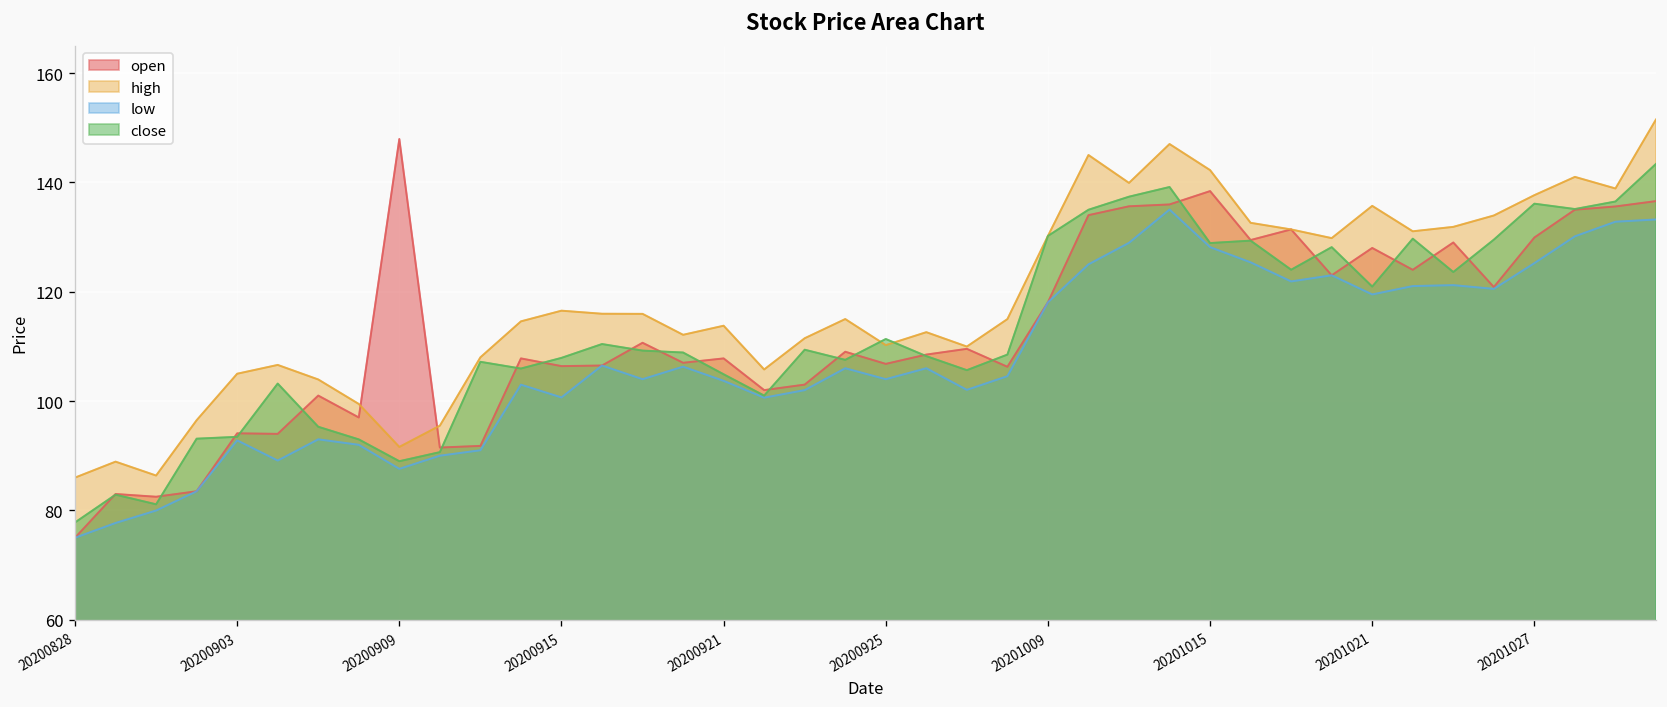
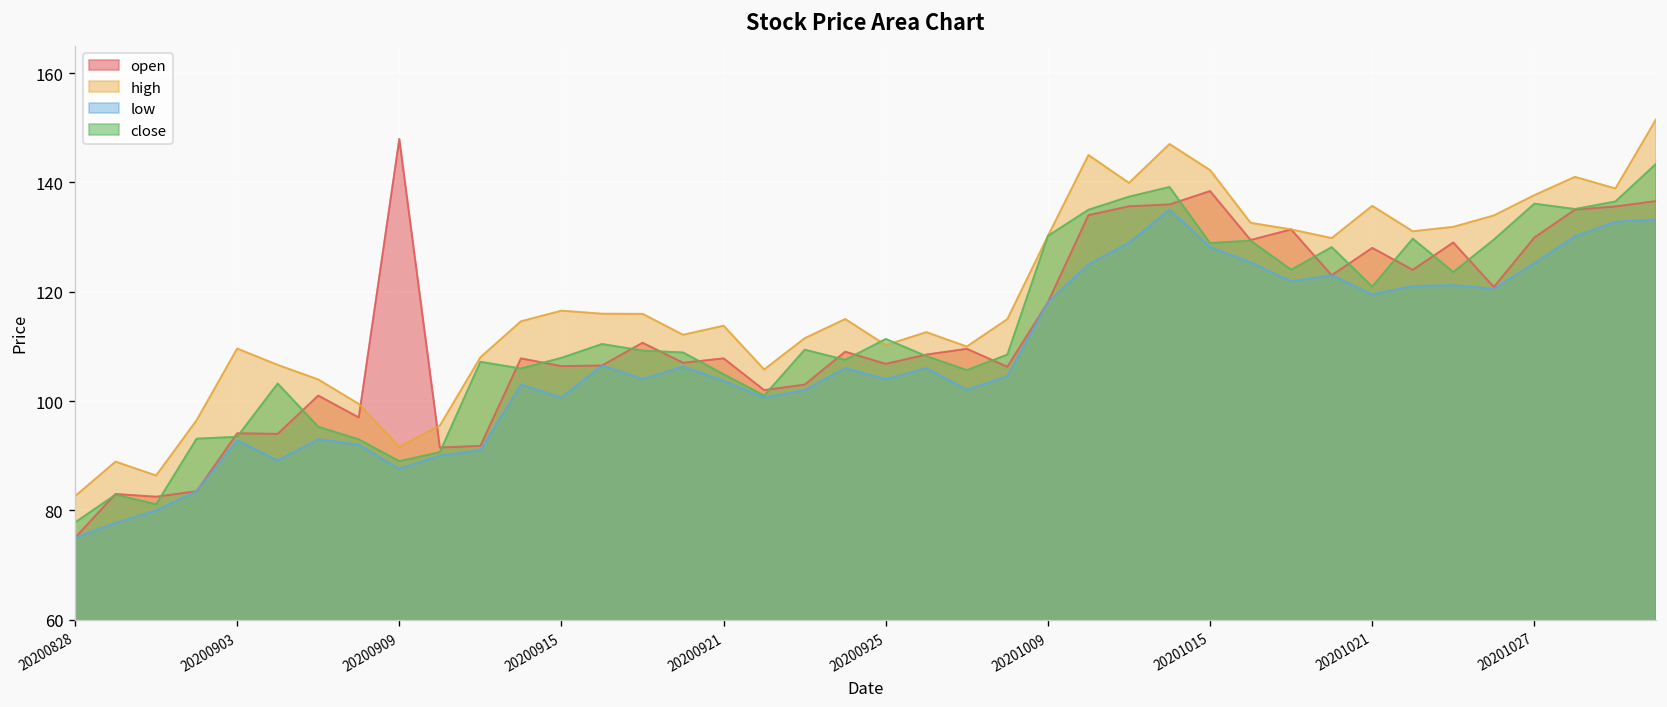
high, 20200828: 86 -> 83
high, 20200903: 105 -> 110
